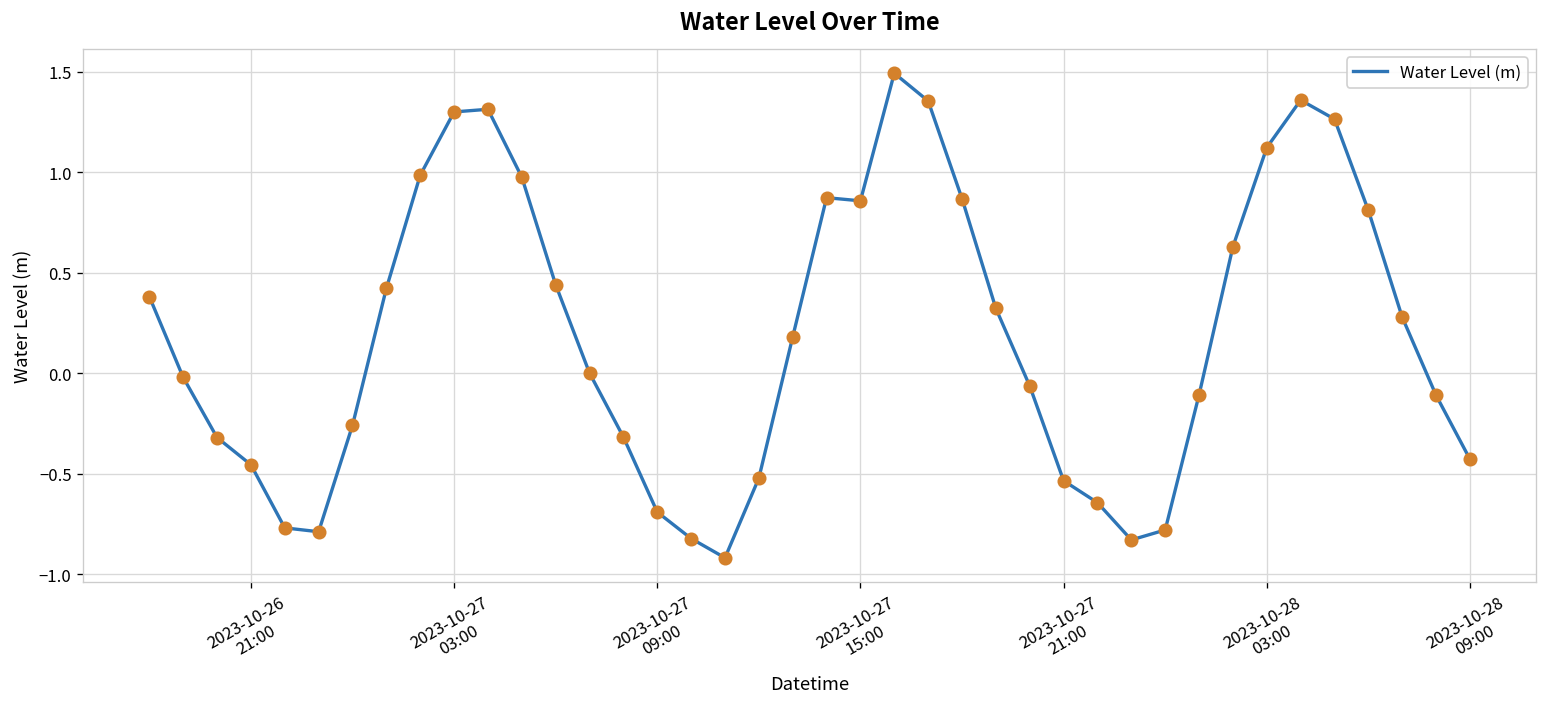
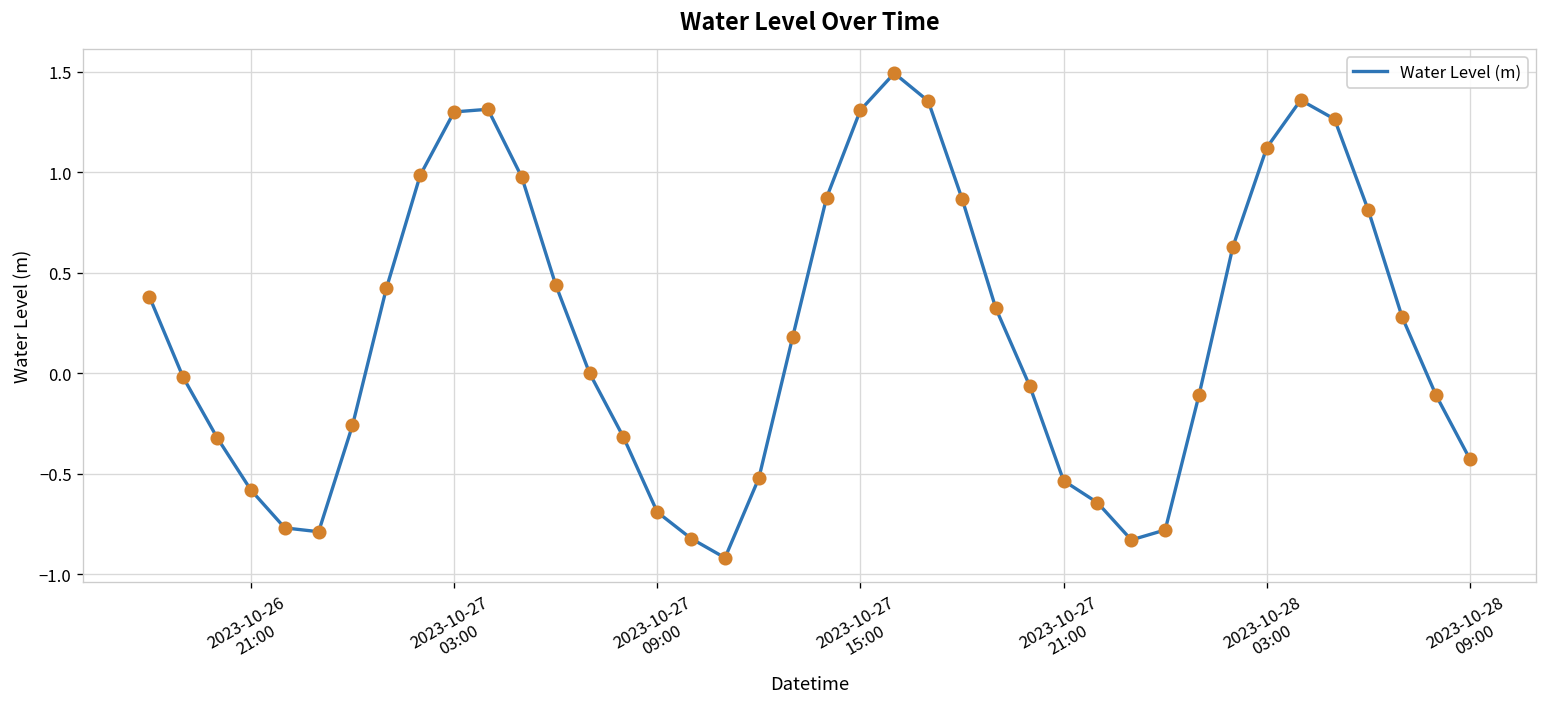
2023-10-26 21:00: -0.46 -> -0.58
2023-10-27 15:00: 0.86 -> 1.31
